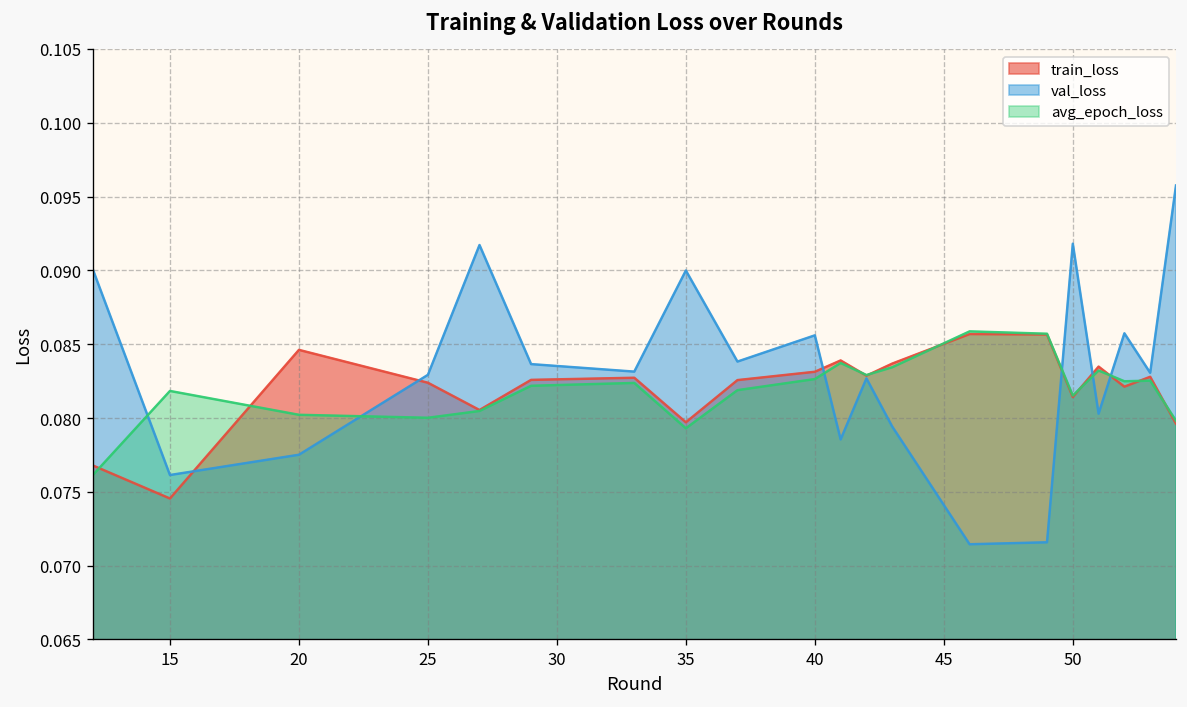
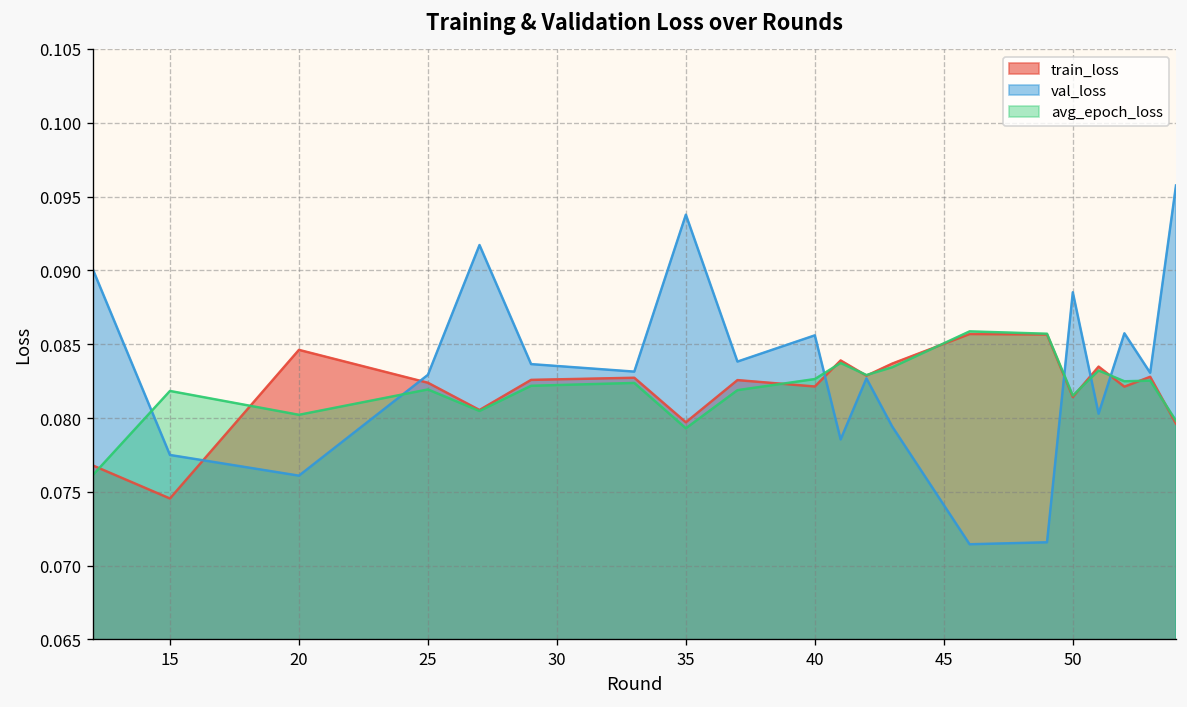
val_loss, 15: 0.0761 -> 0.0775
val_loss, 20: 0.0775 -> 0.0761
avg_epoch_loss, 25: 0.0800 -> 0.0819
val_loss, 35: 0.0900 -> 0.0938
train_loss, 40: 0.0831 -> 0.0821
val_loss, 50: 0.0918 -> 0.0885
